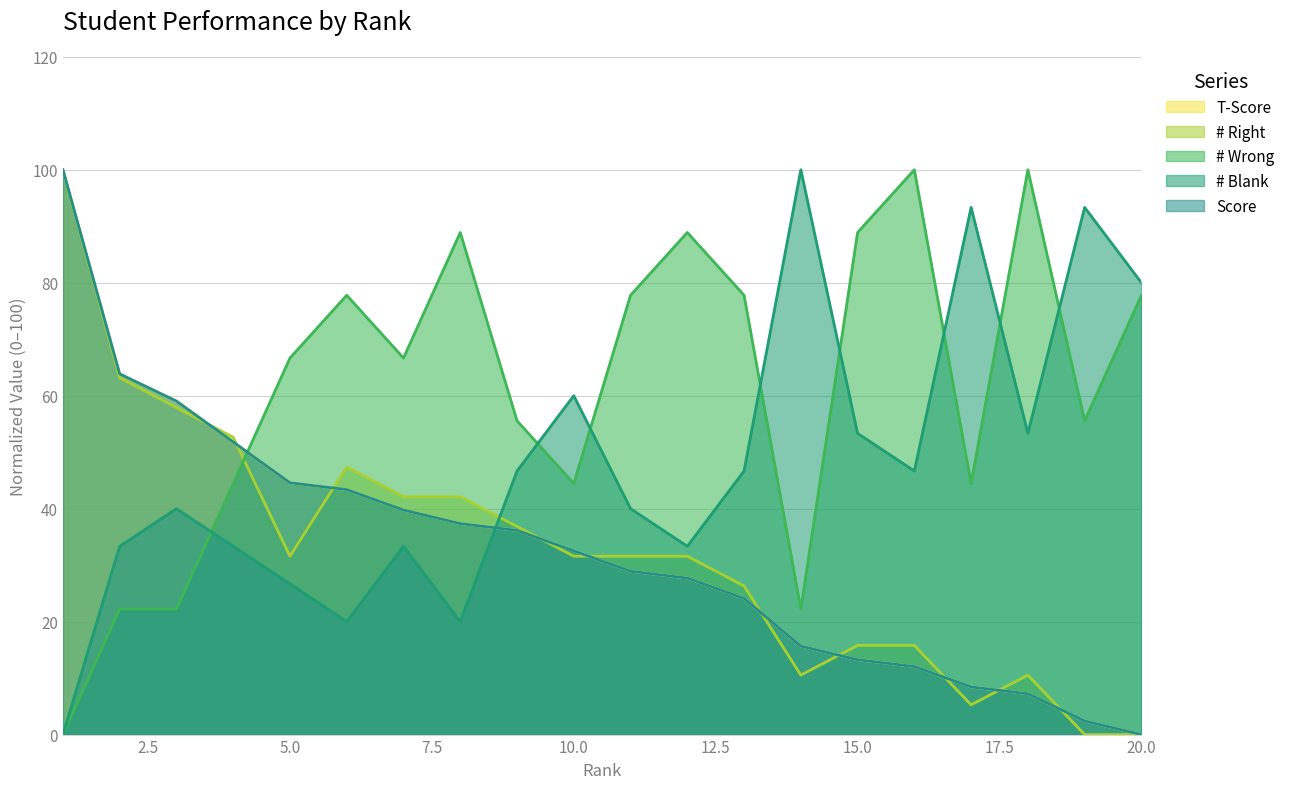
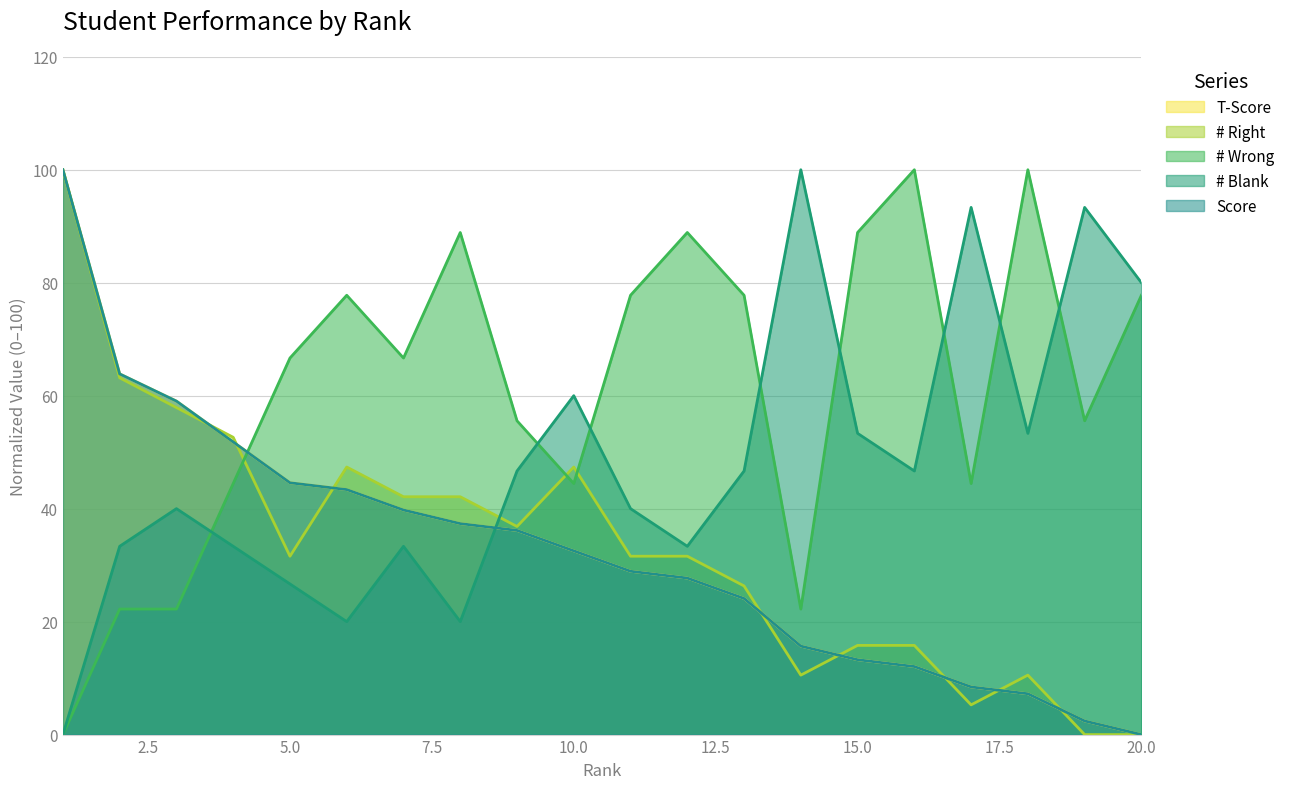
# Right, 10.0: 32 -> 47
